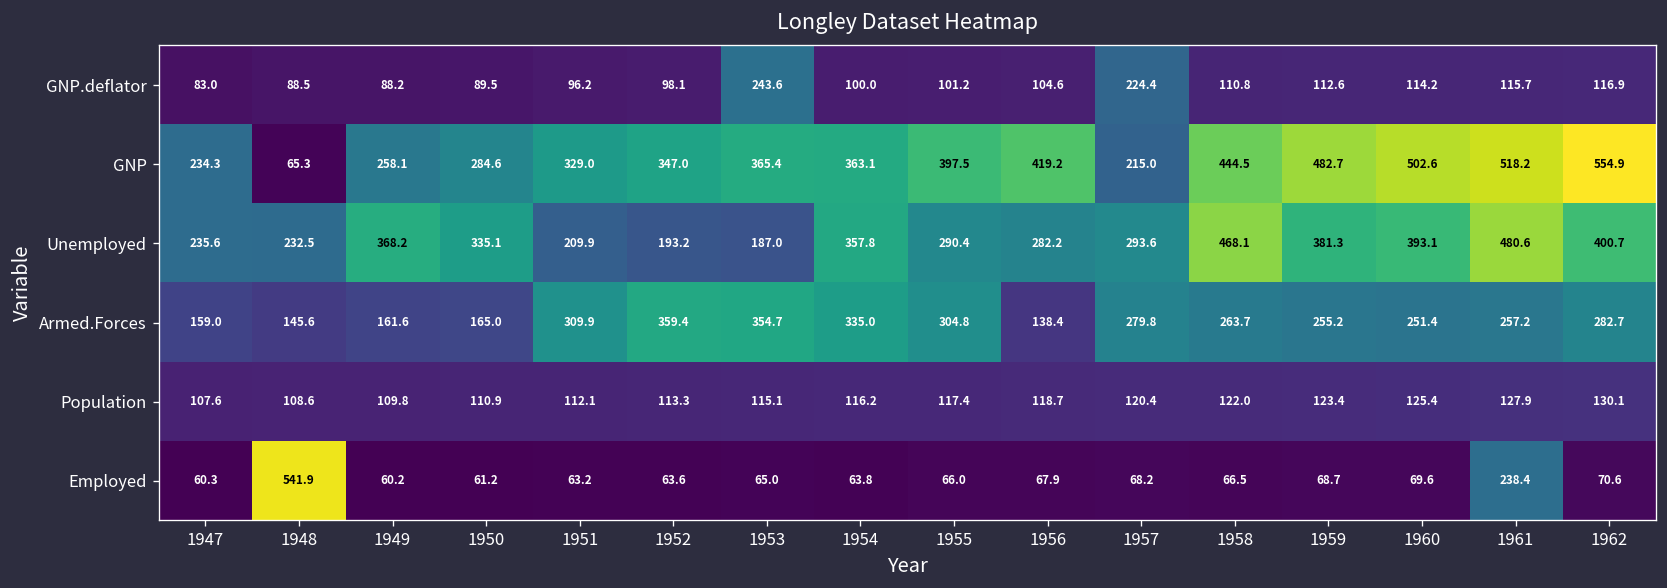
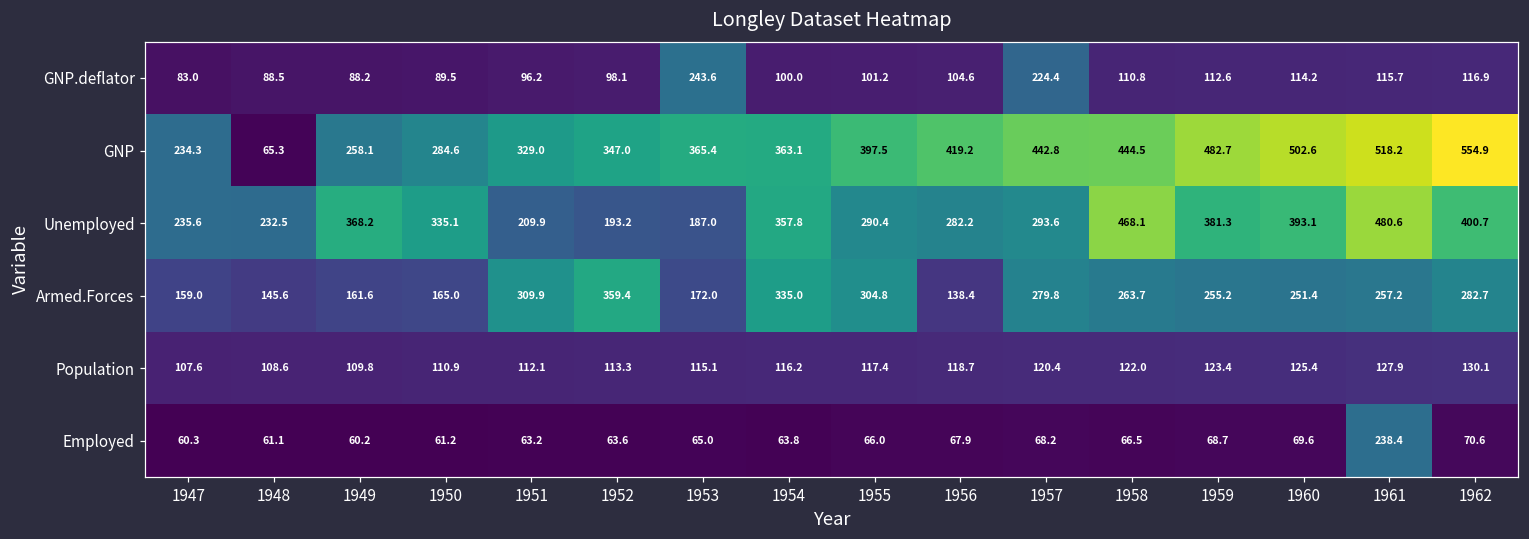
GNP, 1957: 215.0 -> 442.8
Armed.Forces, 1953: 354.7 -> 172.0
Employed, 1948: 541.9 -> 61.1
